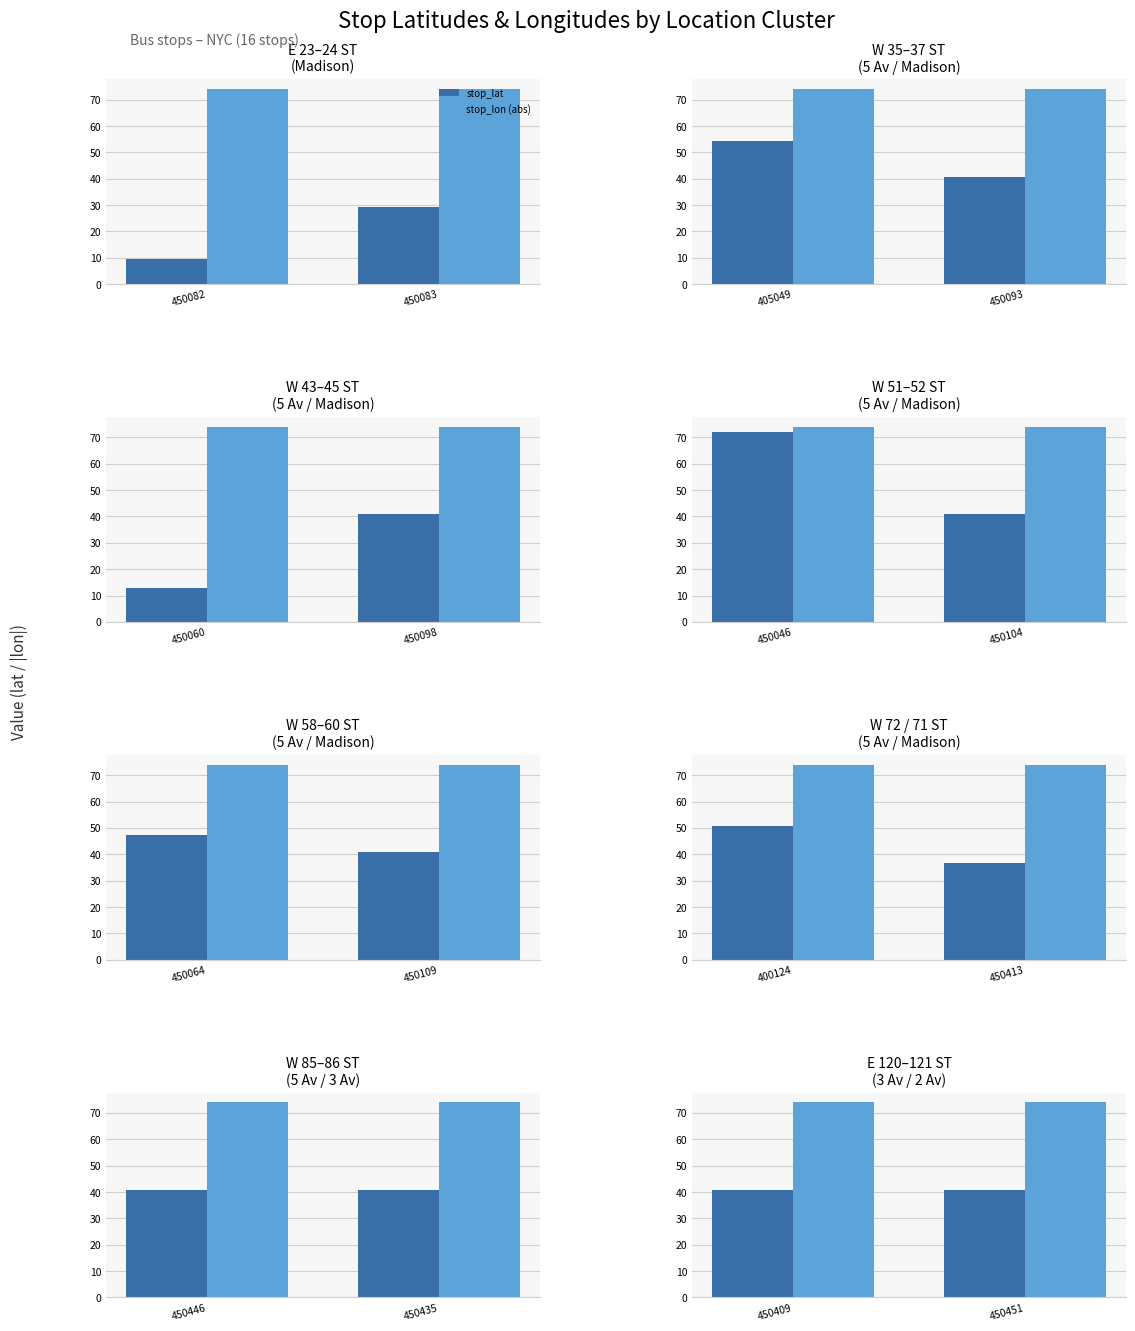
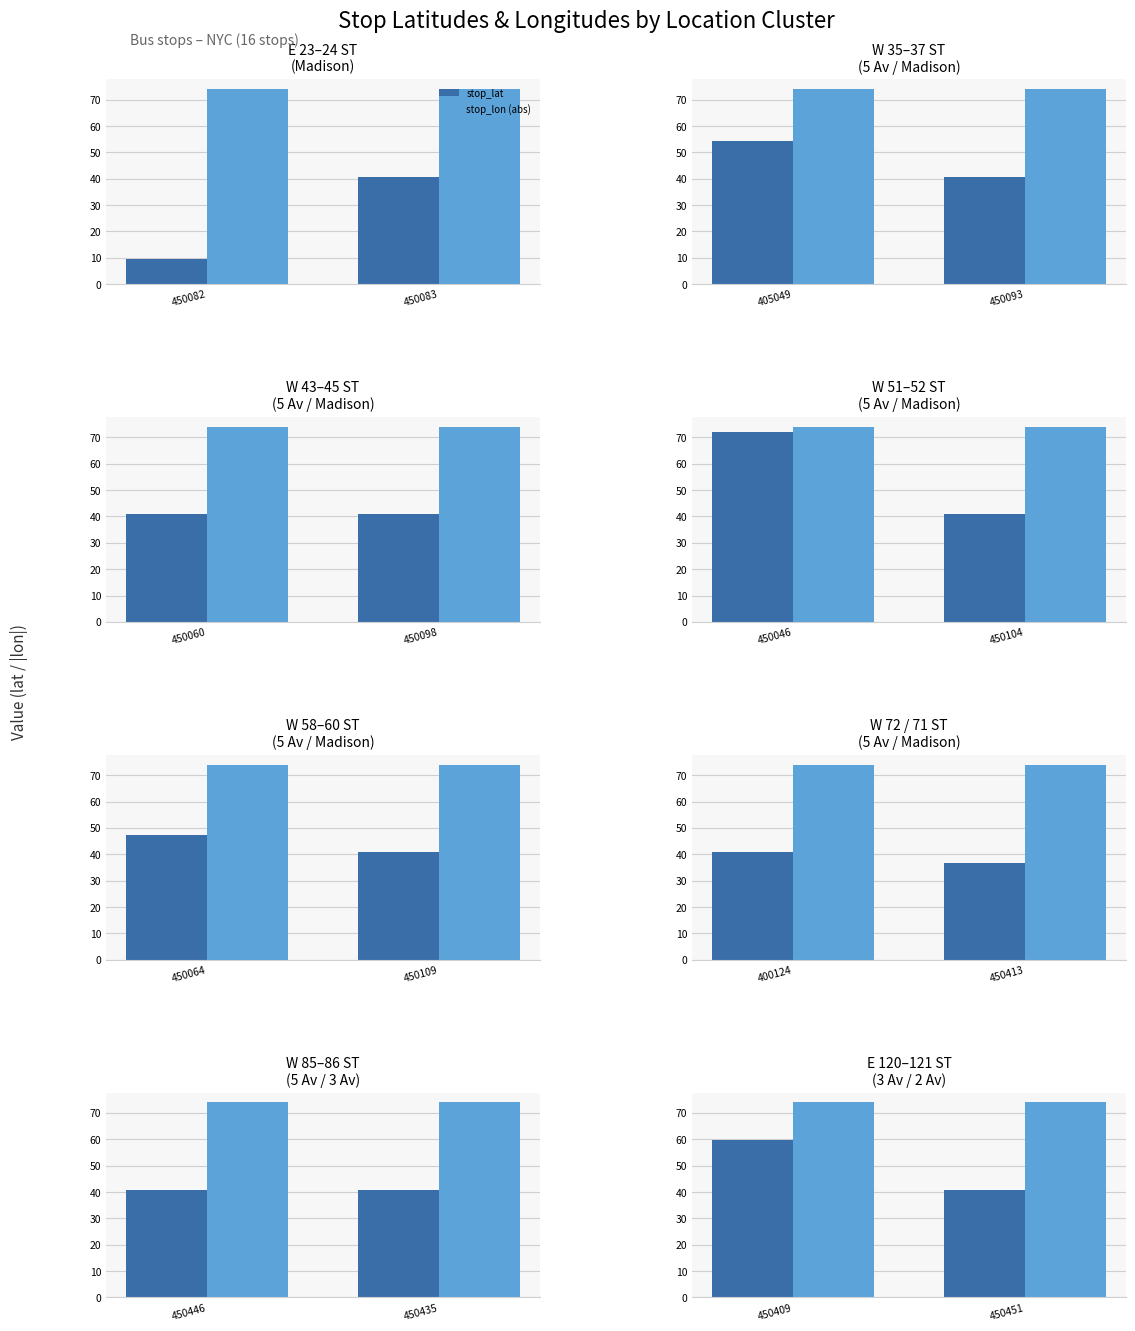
E 23–24 ST (Madison), stop_lat, 450083: 29 -> 41
W 43–45 ST (5 Av / Madison), stop_lat, 450060: 13 -> 41
W 72 / 71 ST (5 Av / Madison), stop_lat, 400124: 51 -> 41
E 120–121 ST (3 Av / 2 Av), stop_lat, 450409: 41 -> 60
